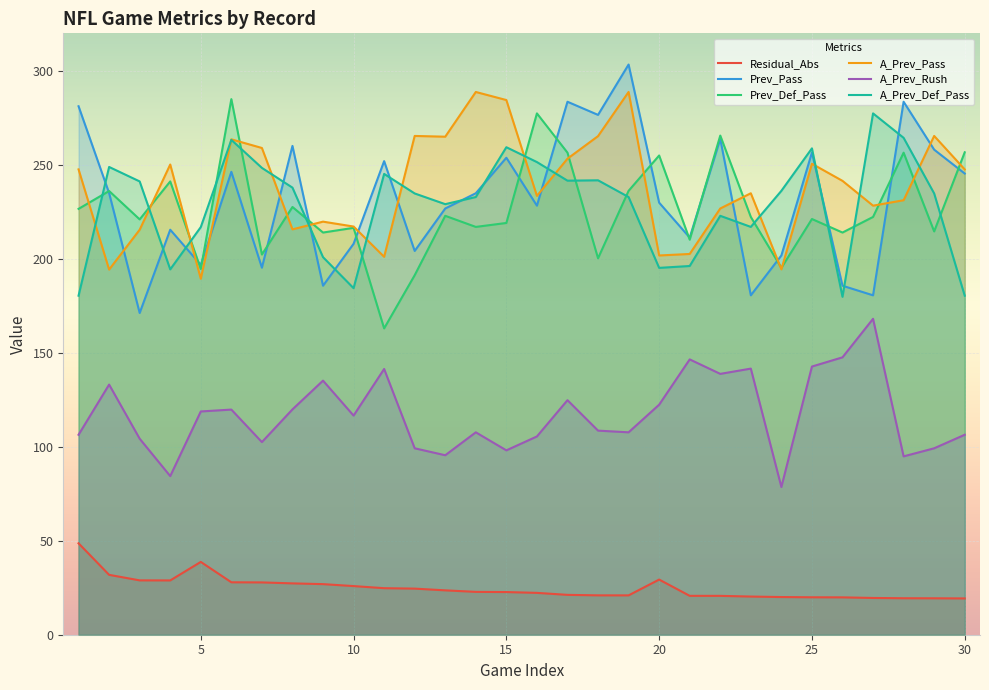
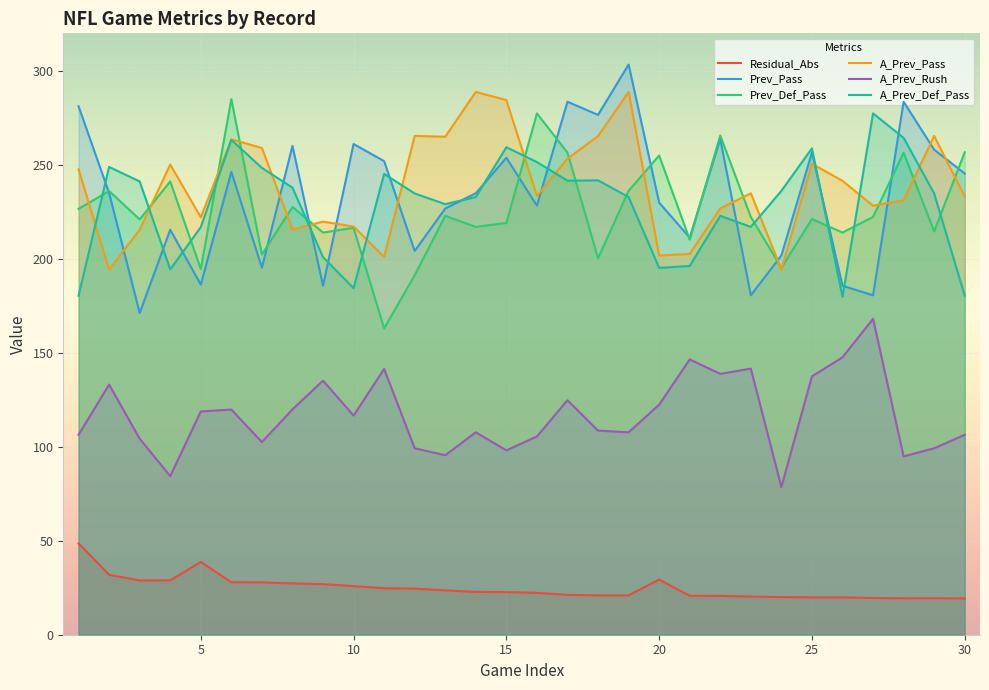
Prev_Pass, 5: 197 -> 186
A_Prev_Pass, 5: 189 -> 222
Prev_Pass, 10: 208 -> 261
A_Prev_Rush, 25: 143 -> 138
A_Prev_Pass, 30: 248 -> 233
